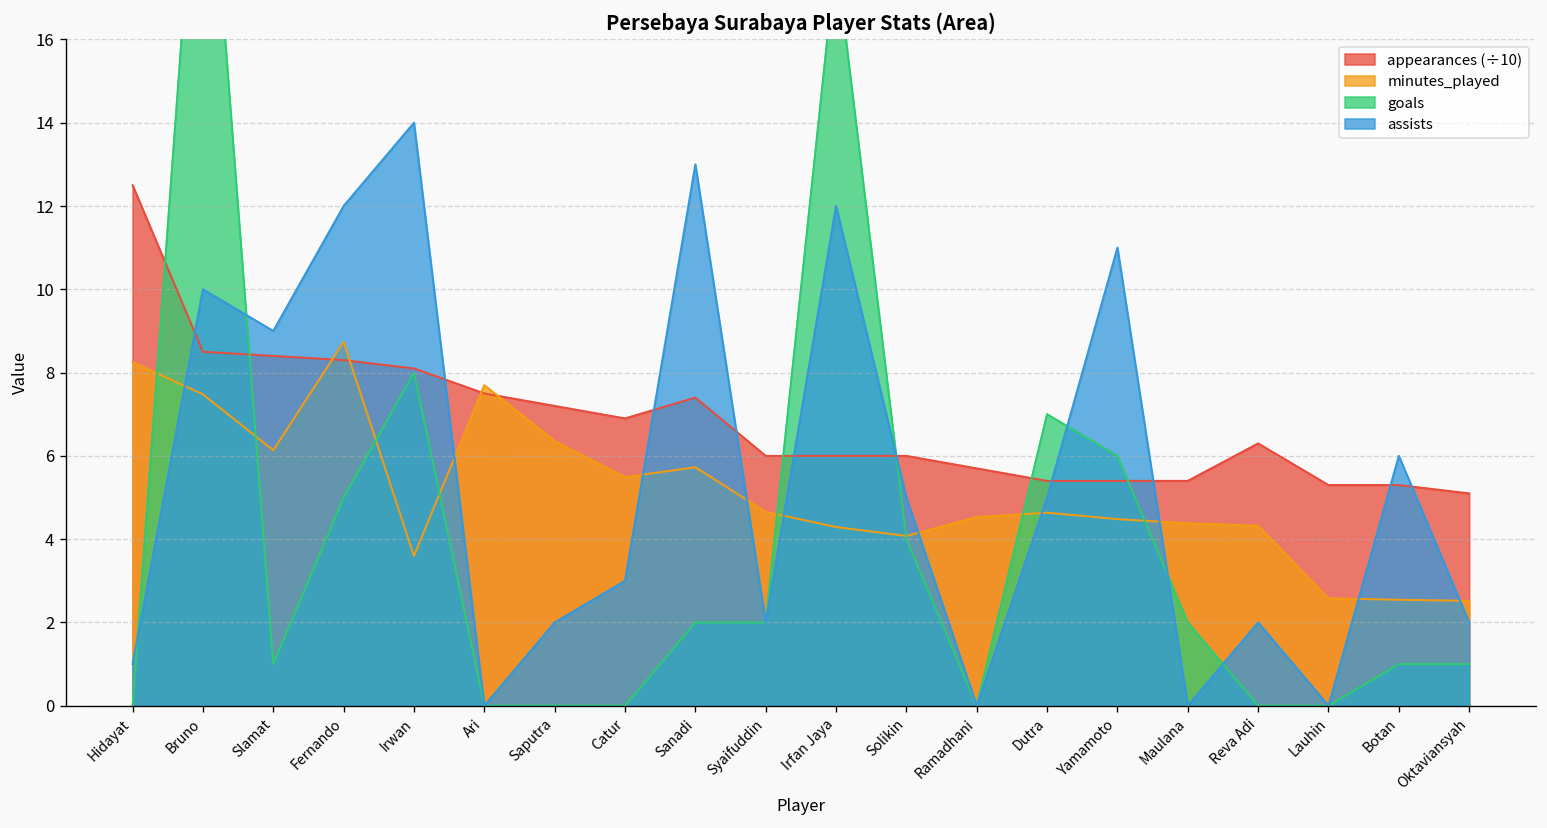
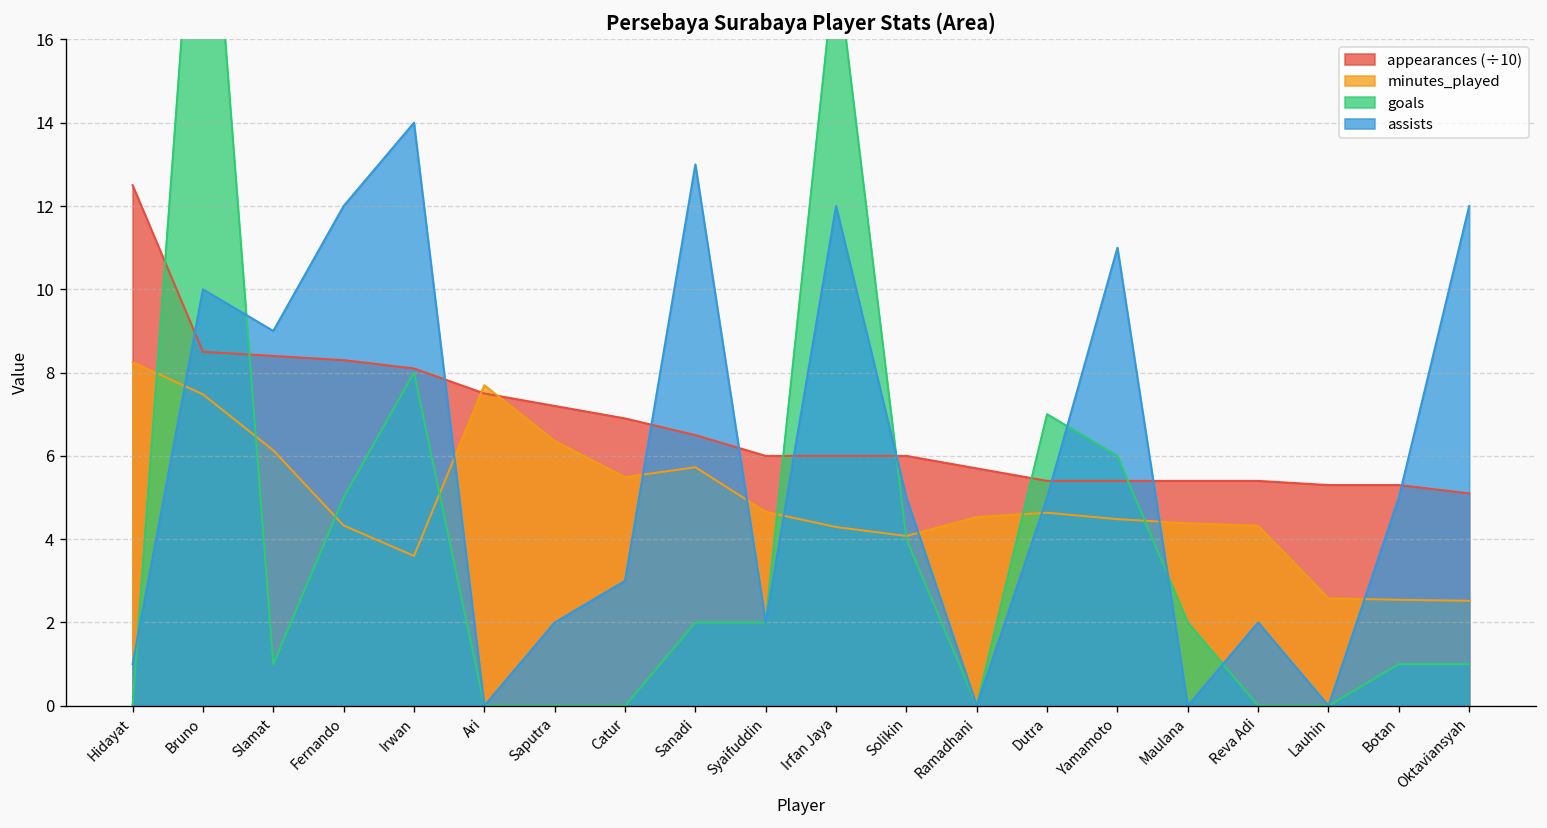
minutes_played, Fernando: 8.7 -> 4.3
appearances (÷10), Sanadi: 7.4 -> 6.5
appearances (÷10), Reva Adi: 6.3 -> 5.4
assists, Botan: 6 -> 5
assists, Oktaviansyah: 2 -> 12
